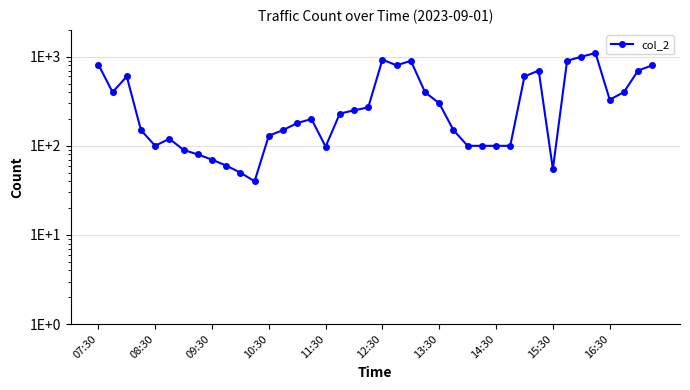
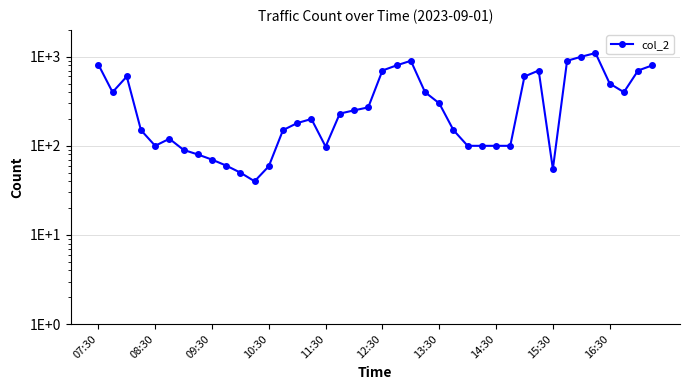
10:30: 130 -> 60
12:30: 900 -> 700
16:30: 330 -> 500
